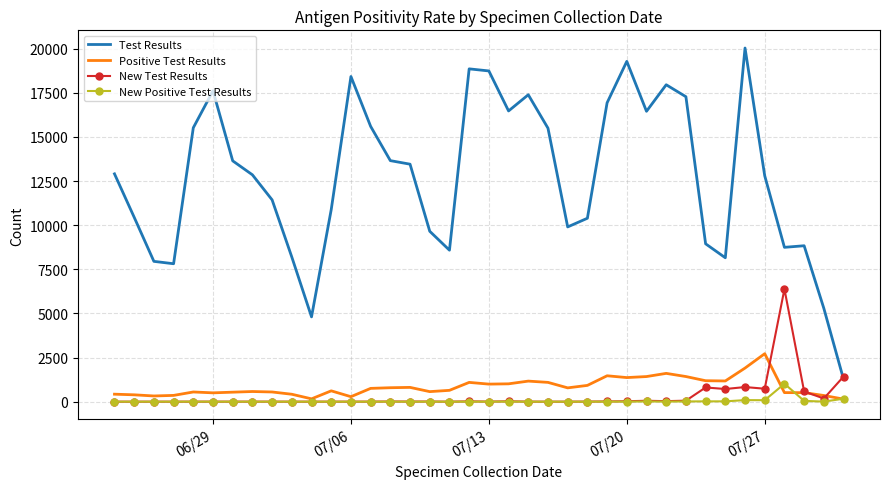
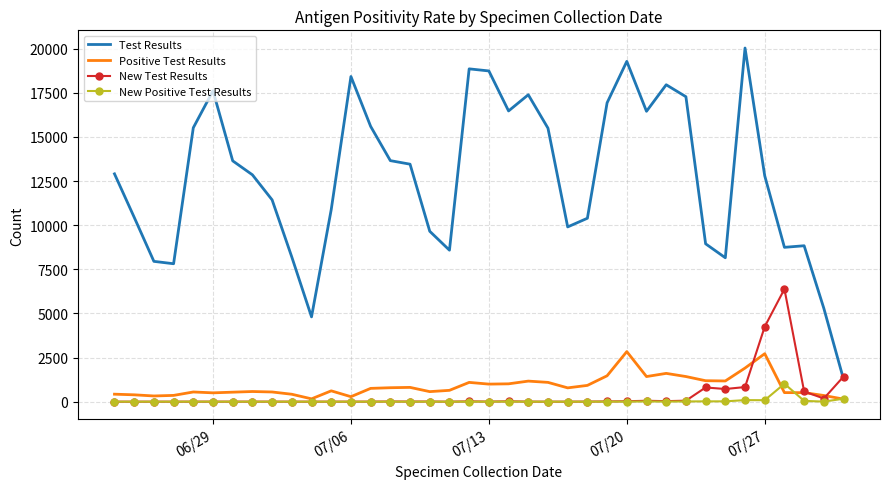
Positive Test Results, 07/20: 1400 -> 2800
New Test Results, 07/27: 700 -> 4200
